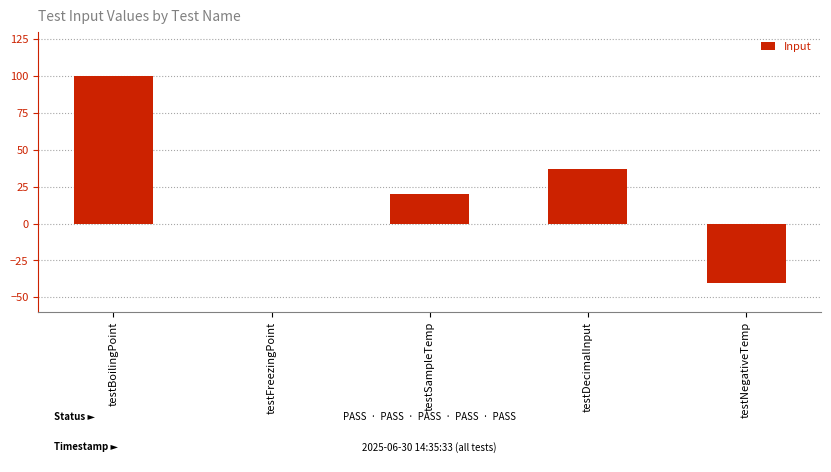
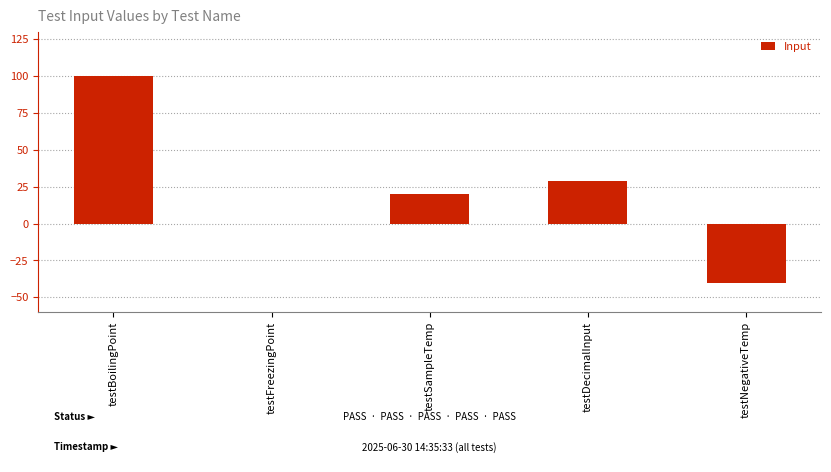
testDecimalInput: 37 -> 29
